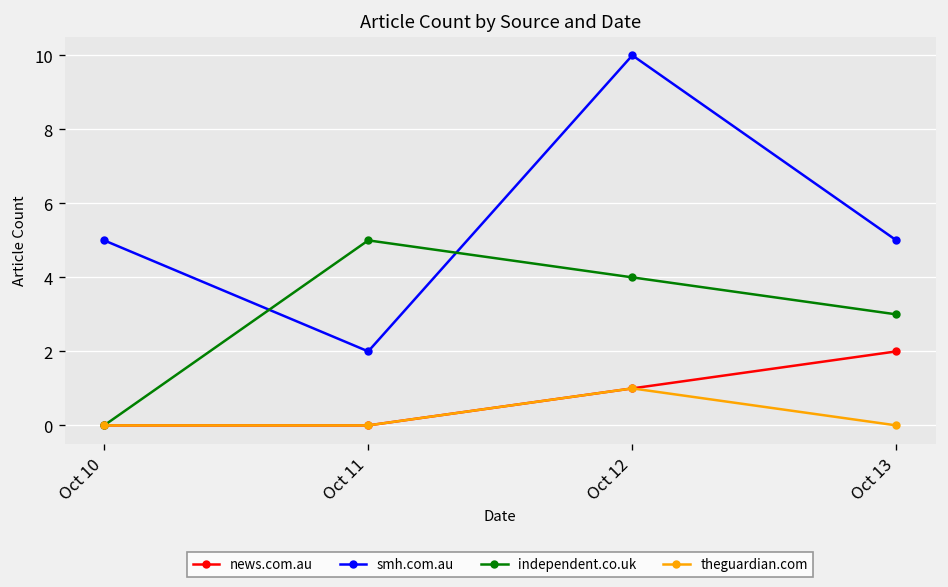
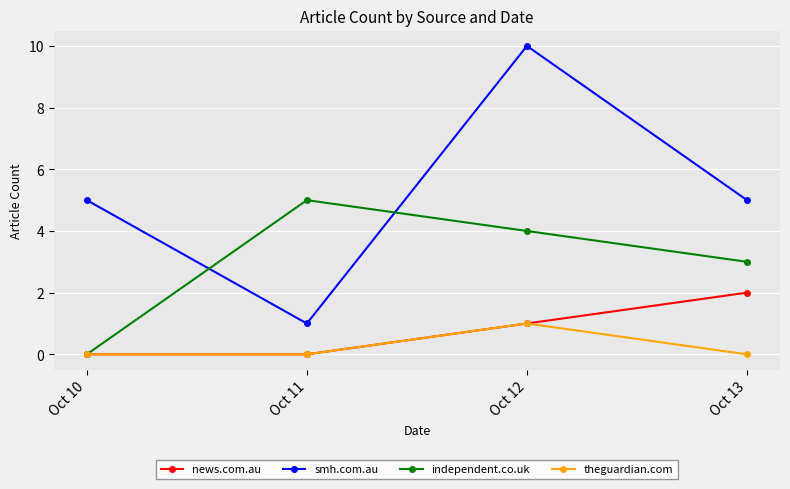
smh.com.au, Oct 11: 2 -> 1
